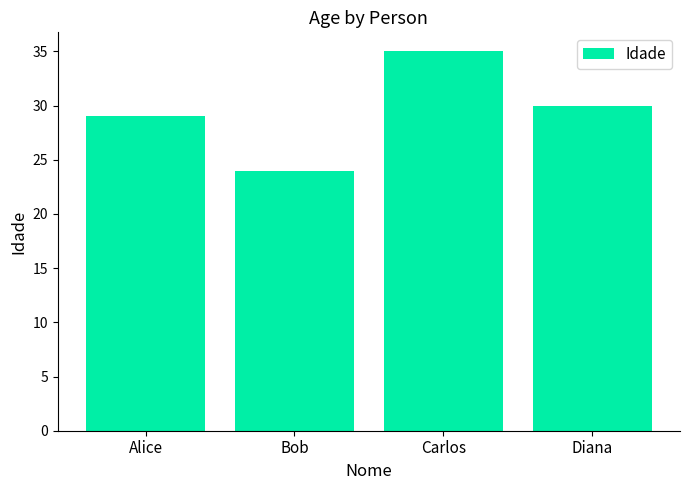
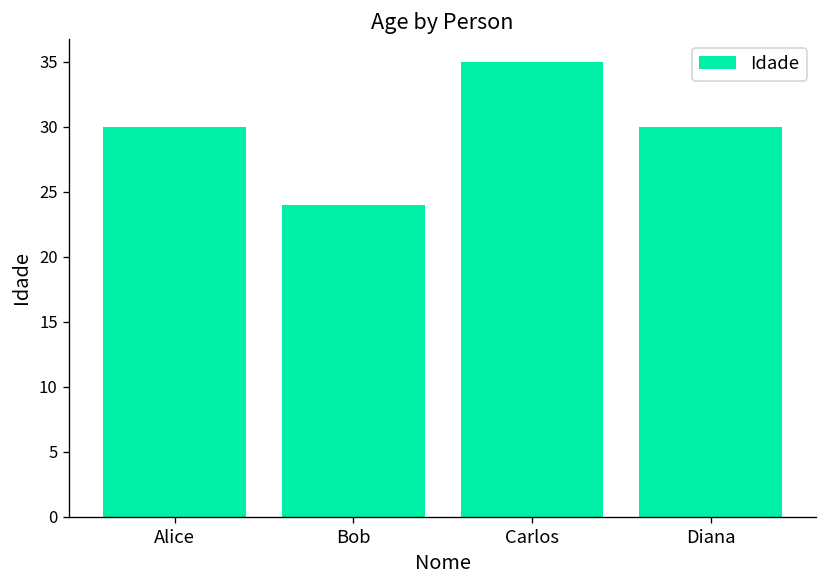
Alice: 29 -> 30
